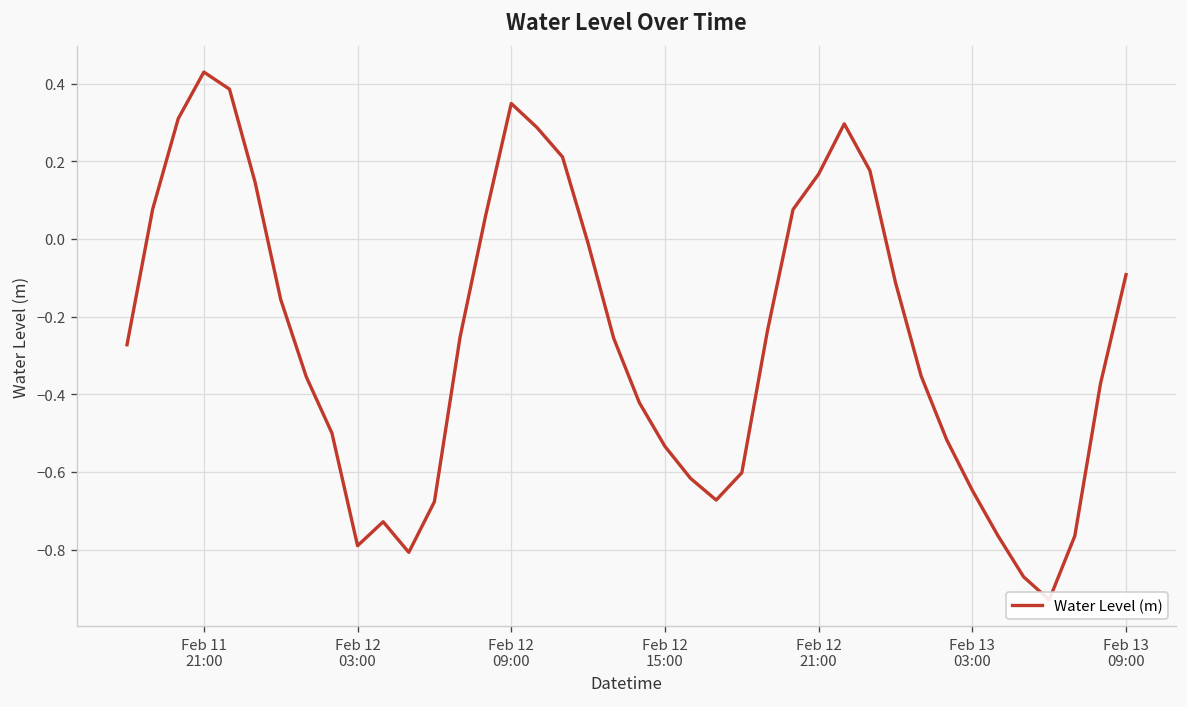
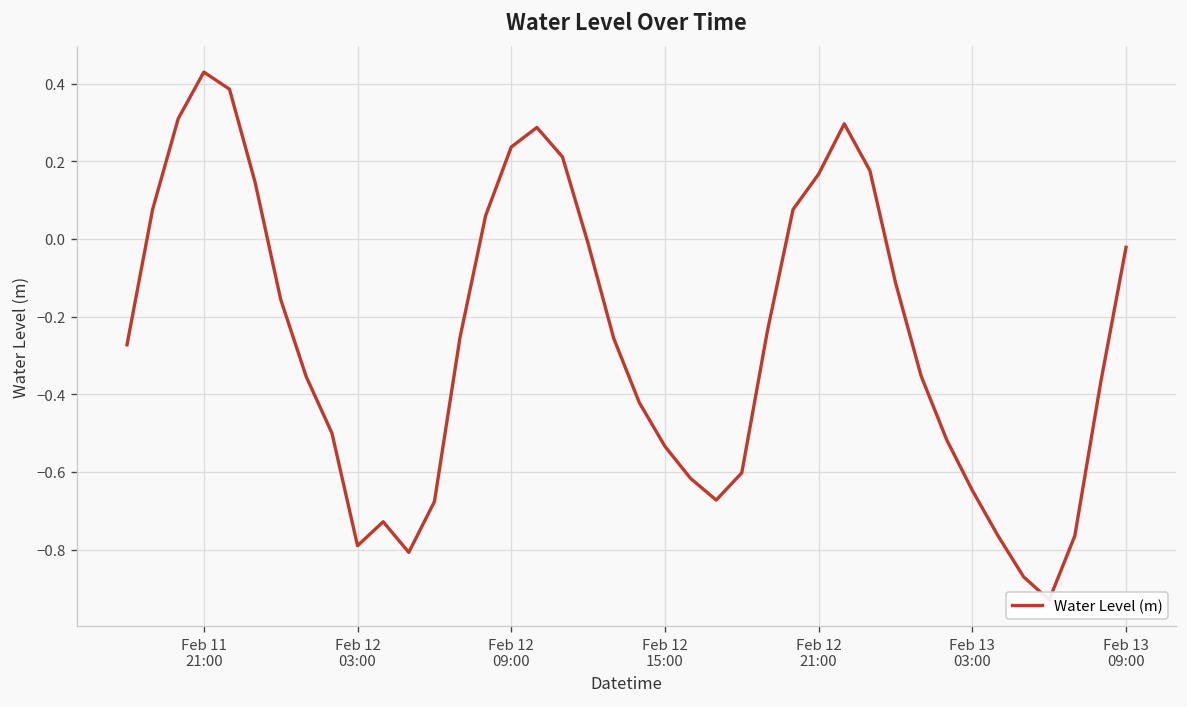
Feb 12 09:00: 0.35 -> 0.24
Feb 13 09:00: -0.09 -> -0.02
